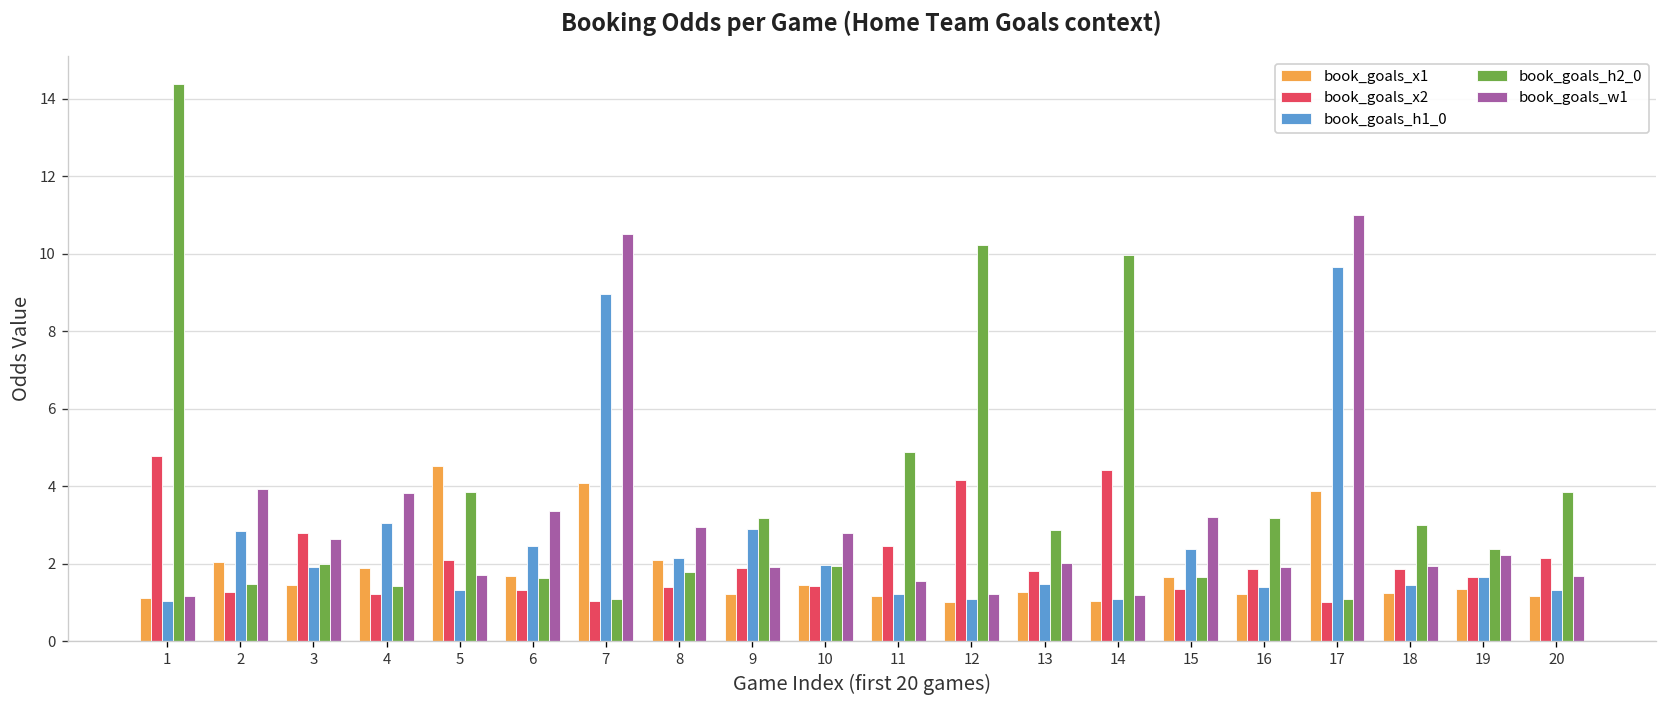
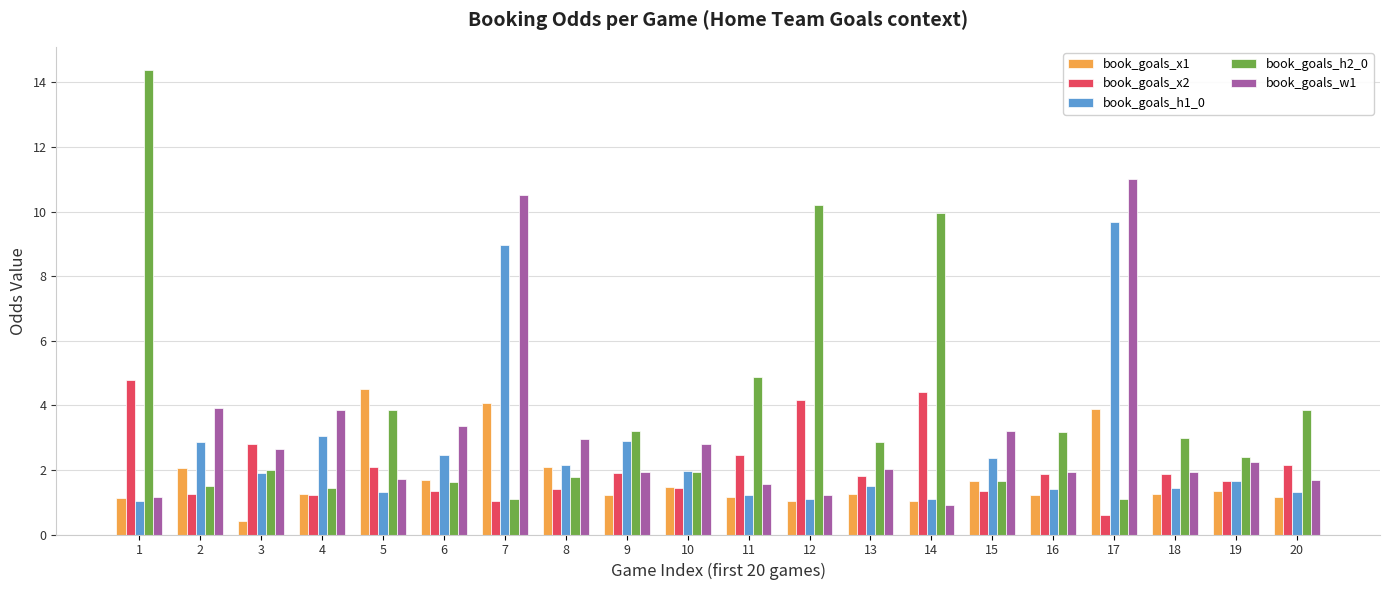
book_goals_x1, 3: 1.5 -> 0.4
book_goals_x1, 4: 1.9 -> 1.3
book_goals_w1, 14: 1.2 -> 0.9
book_goals_x2, 17: 1.0 -> 0.6
